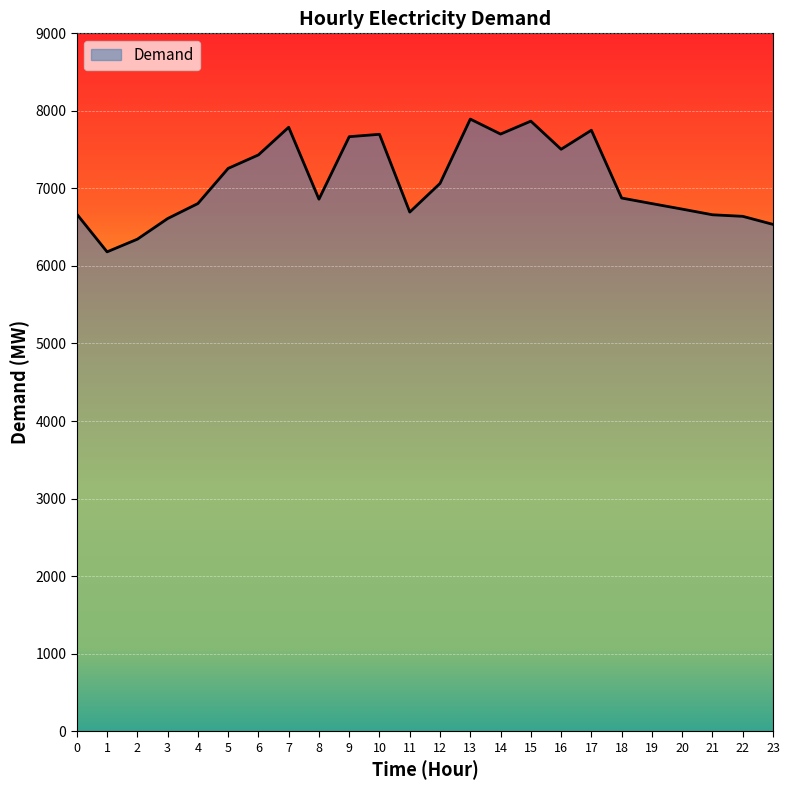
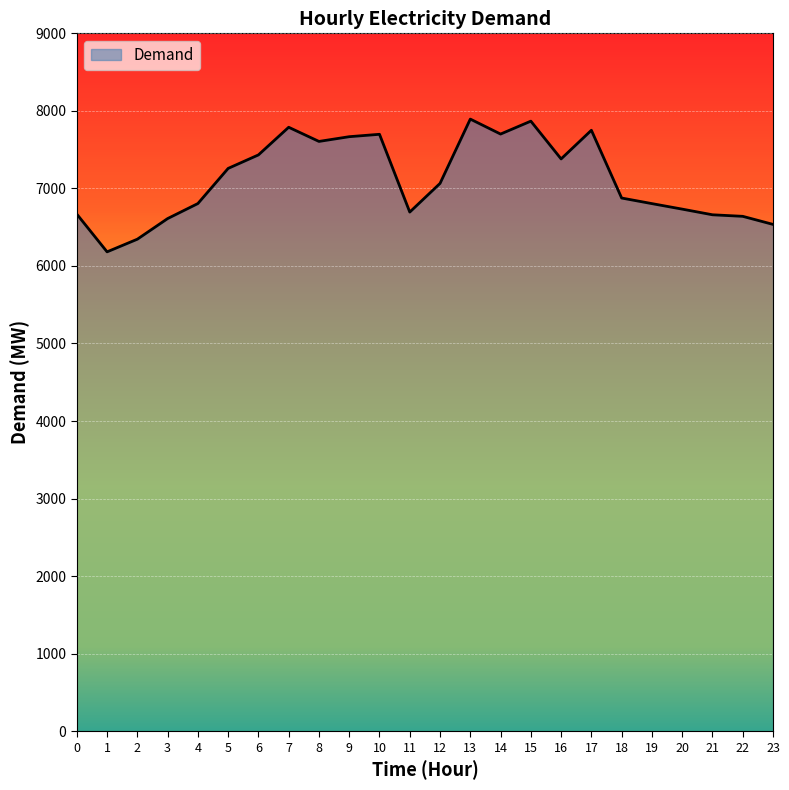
8: 6900 -> 7600
16: 7500 -> 7400
